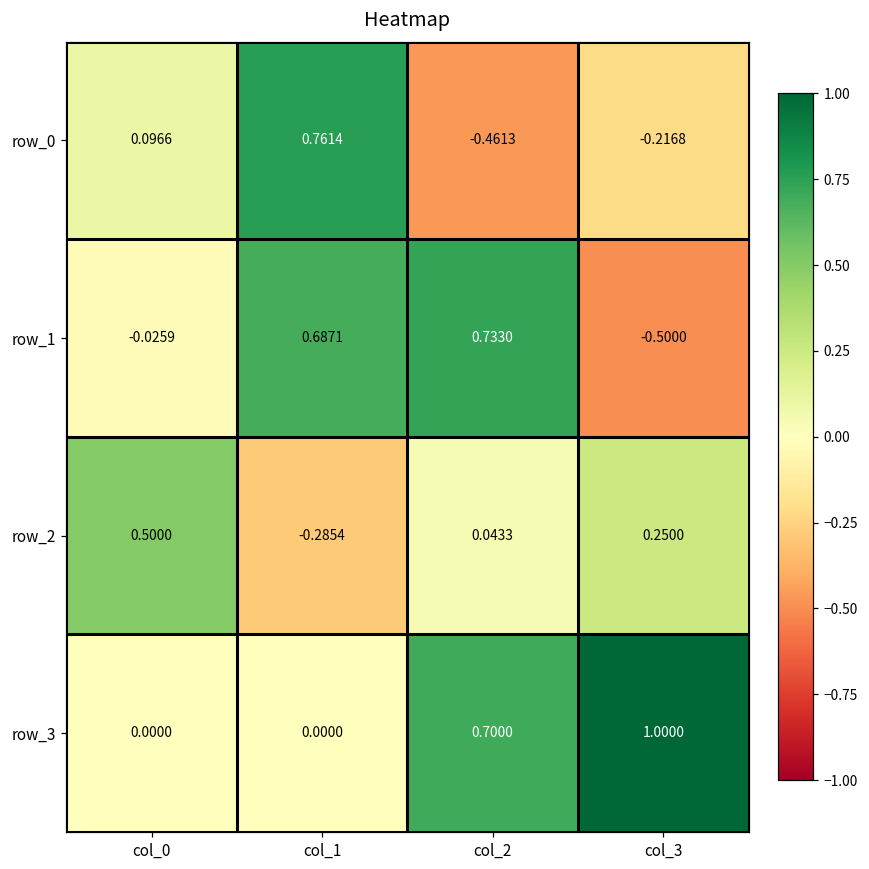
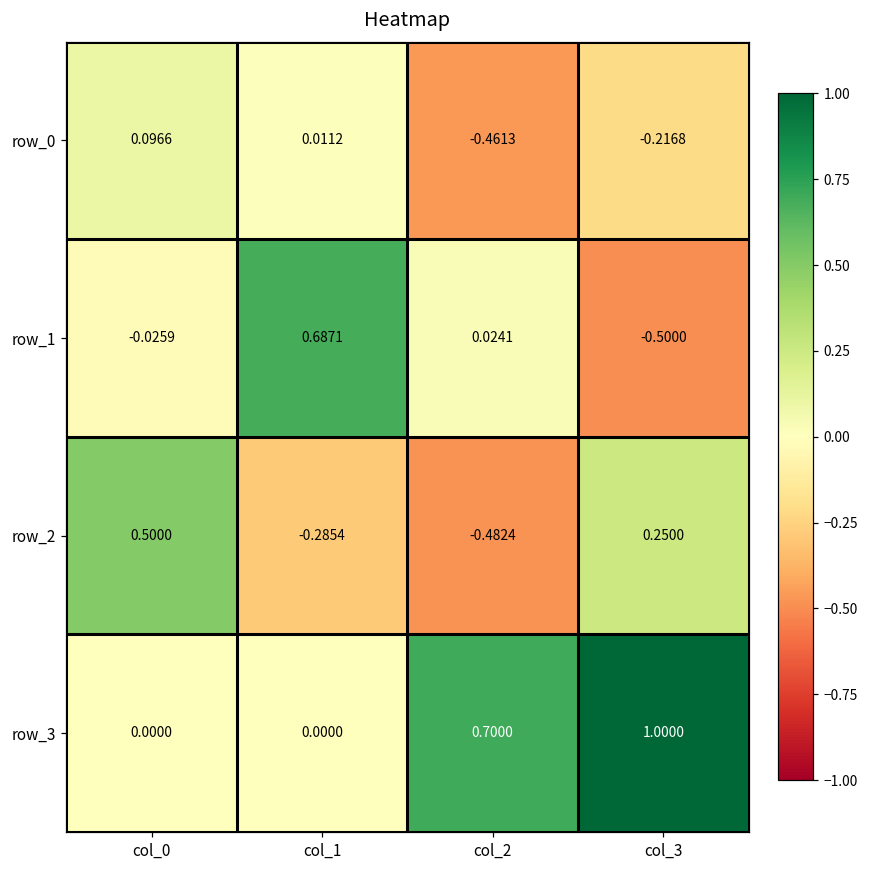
row_0, col_1: 0.7614 -> 0.0112
row_1, col_2: 0.7330 -> 0.0241
row_2, col_2: 0.0433 -> -0.4824
